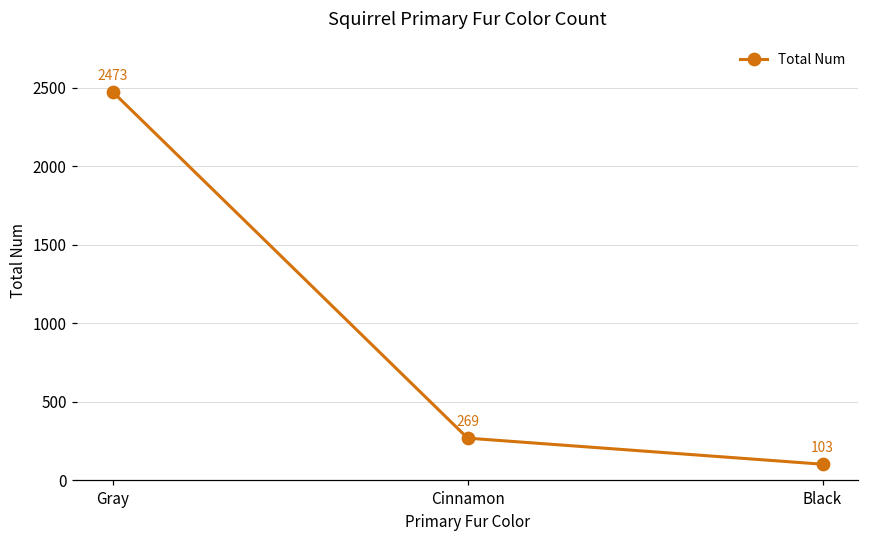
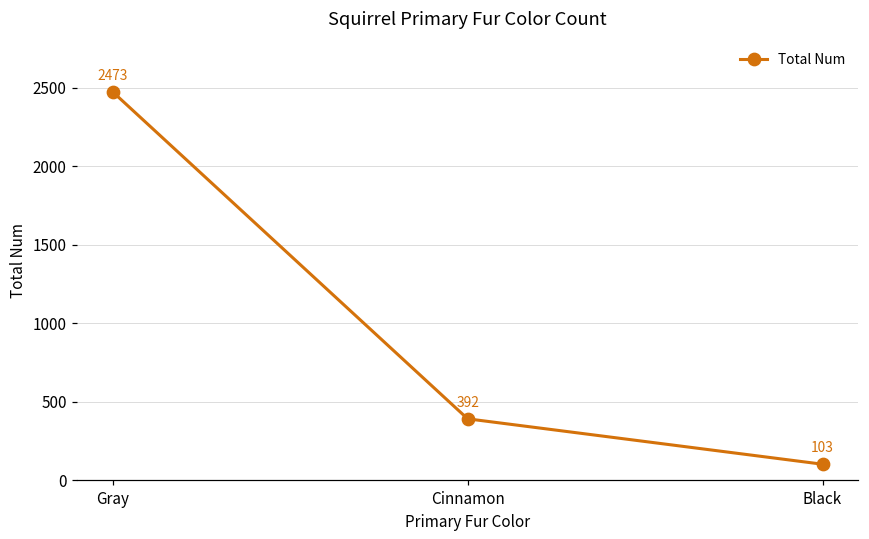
Cinnamon: 269 -> 392
